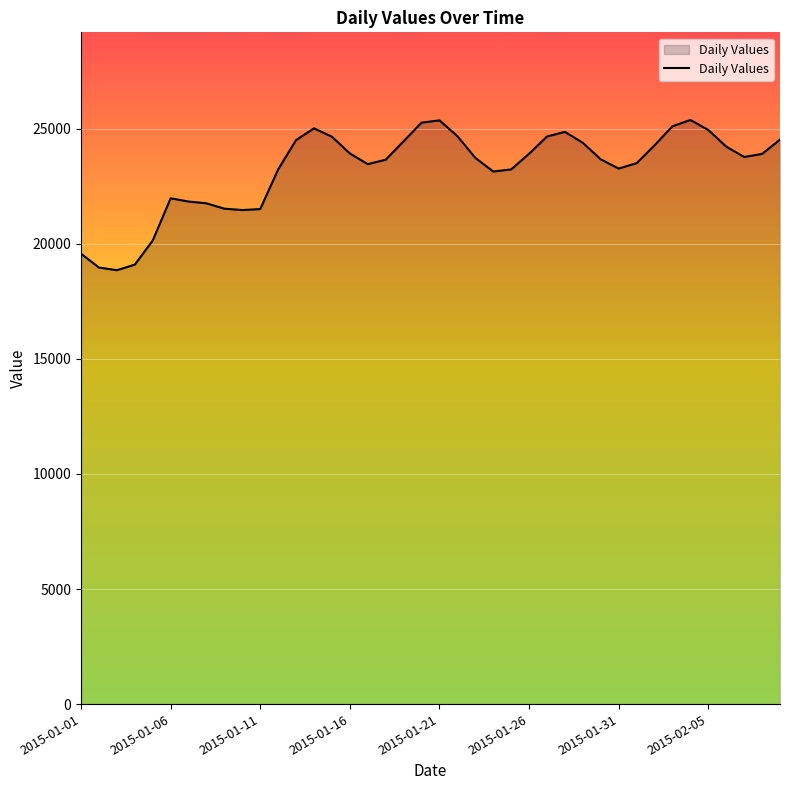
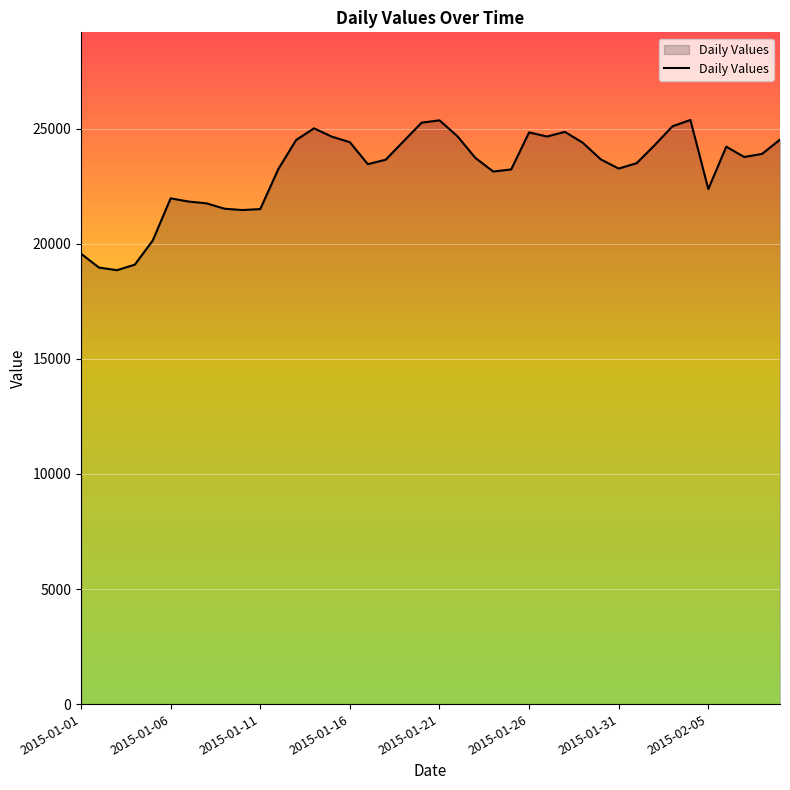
2015-01-16: 23900 -> 24400
2015-01-26: 23900 -> 24800
2015-02-05: 24900 -> 22400
